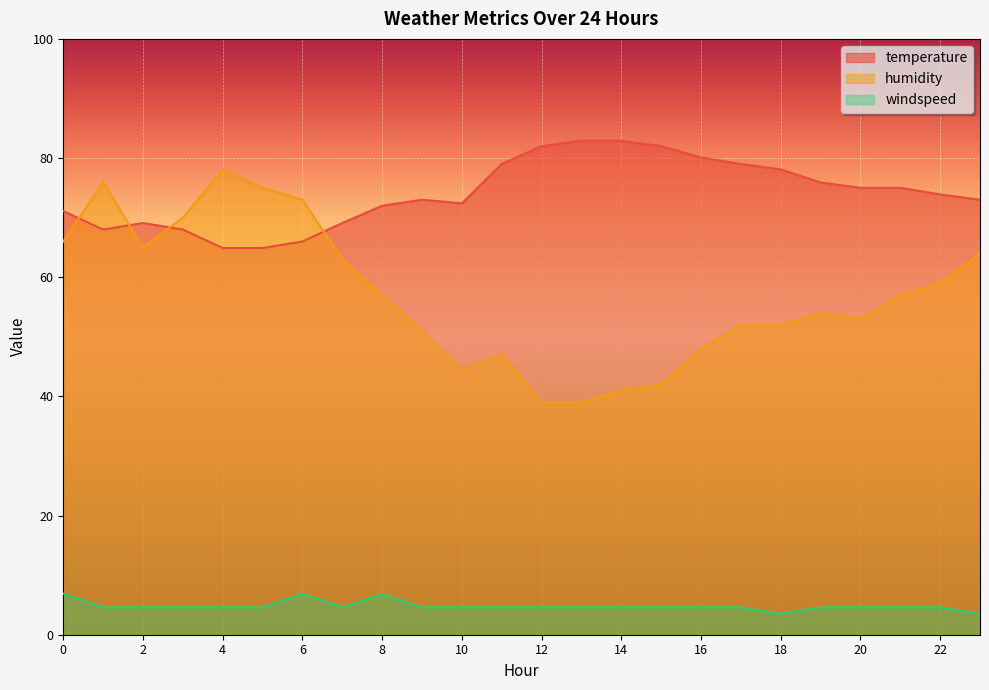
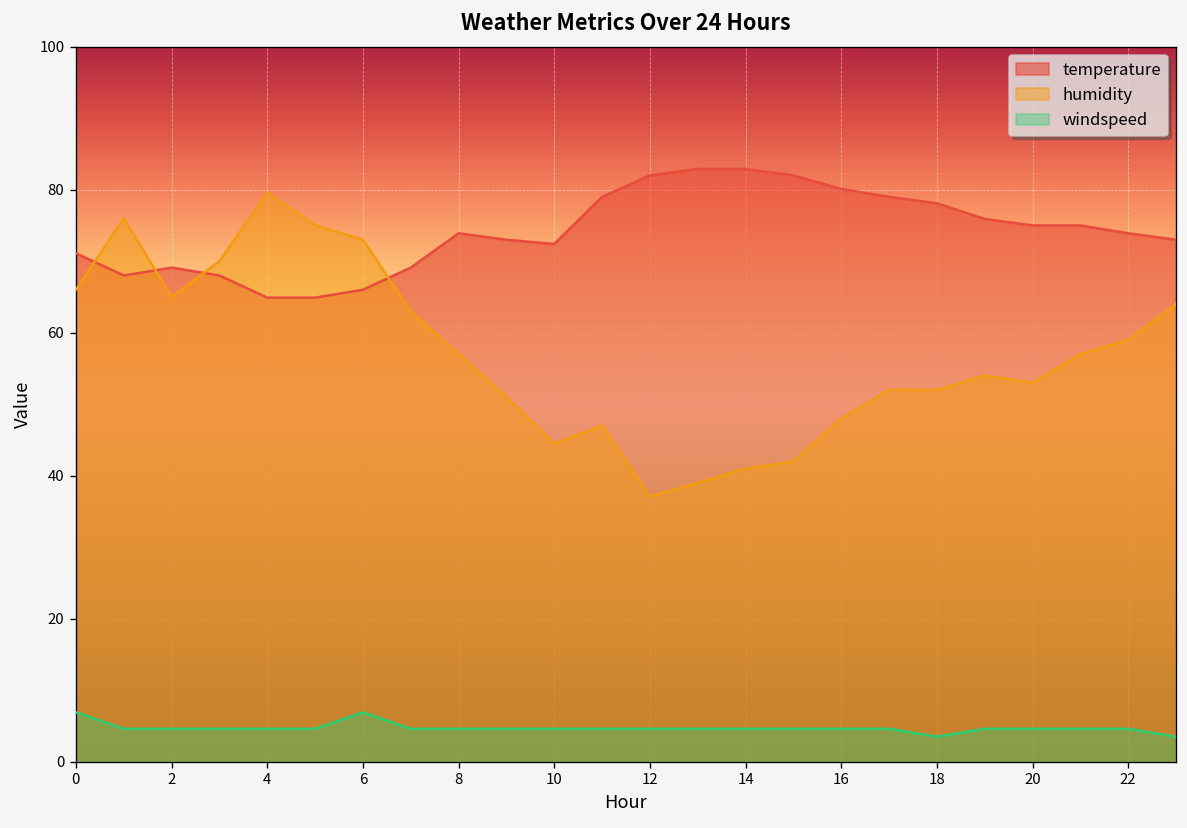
humidity, 4: 78 -> 80
temperature, 8: 72 -> 74
windspeed, 8: 7 -> 5
humidity, 12: 39 -> 37
